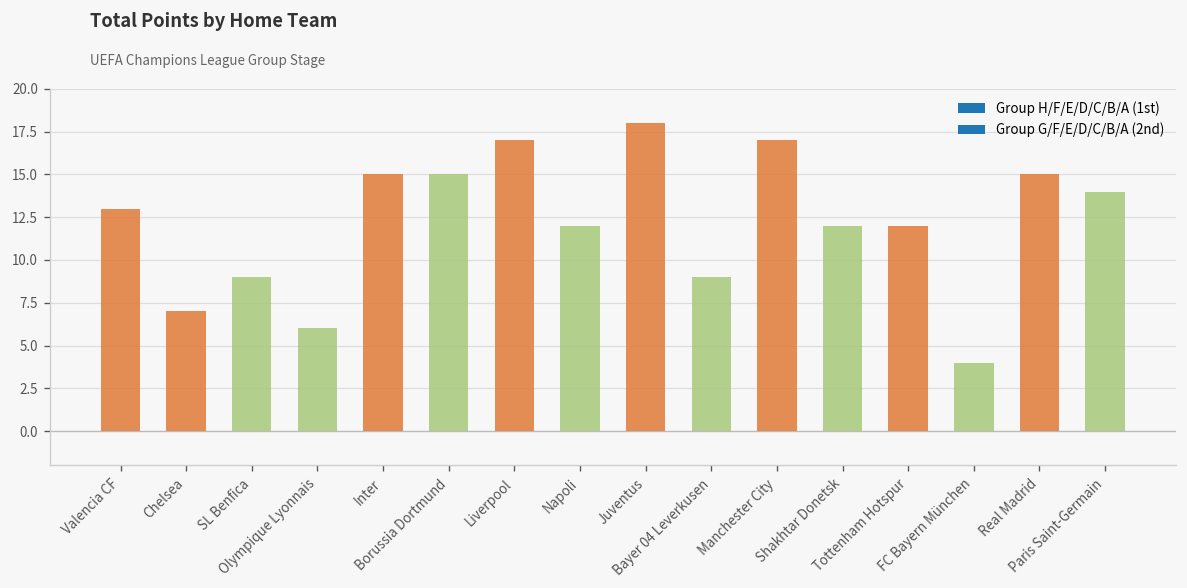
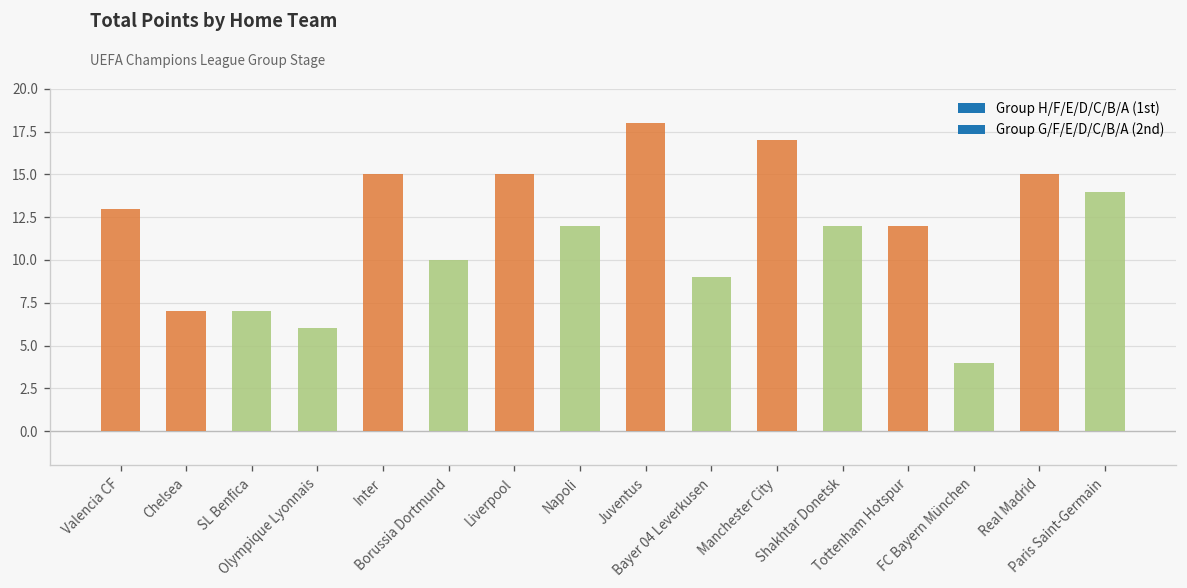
SL Benfica: 9 -> 7
Borussia Dortmund: 15 -> 10
Liverpool: 17 -> 15
